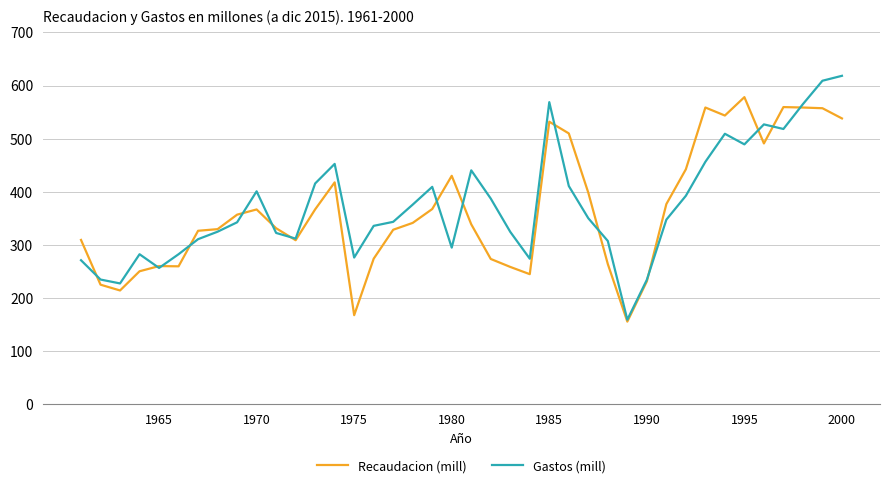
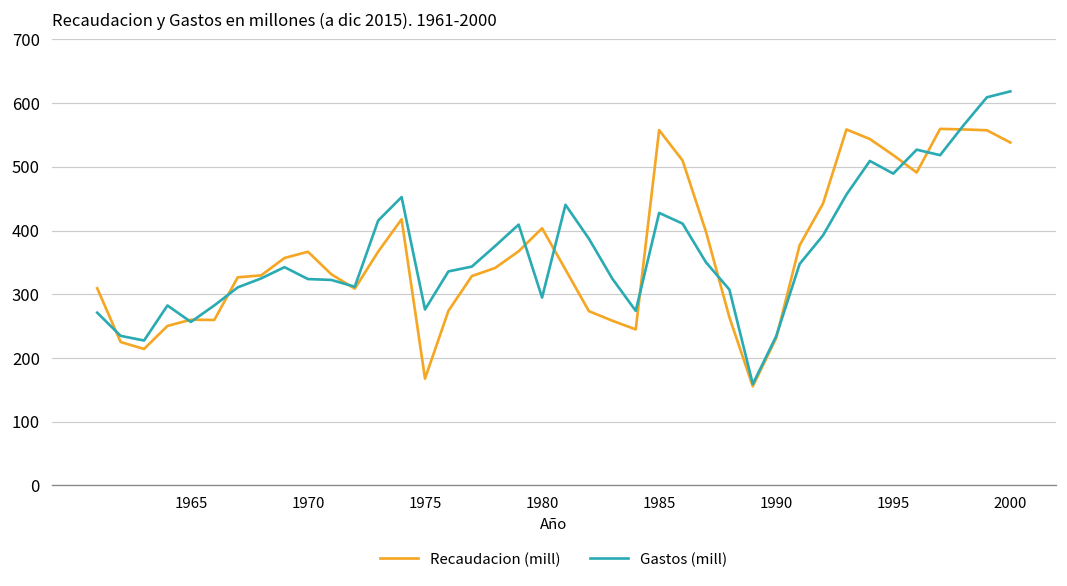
Gastos (mill), 1970: 400 -> 320
Recaudacion (mill), 1980: 430 -> 400
Recaudacion (mill), 1985: 530 -> 560
Gastos (mill), 1985: 570 -> 430
Recaudacion (mill), 1995: 580 -> 520
